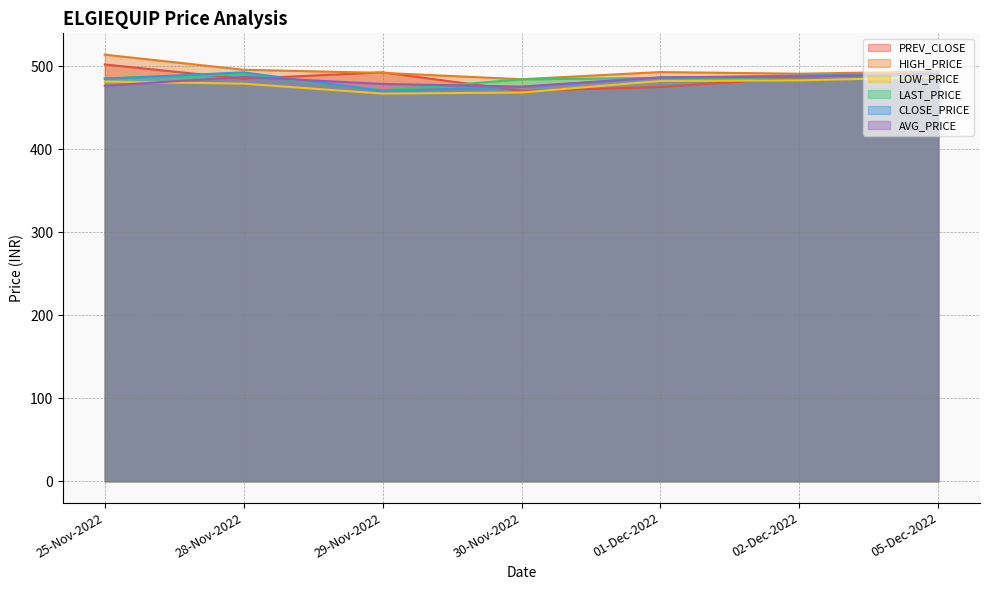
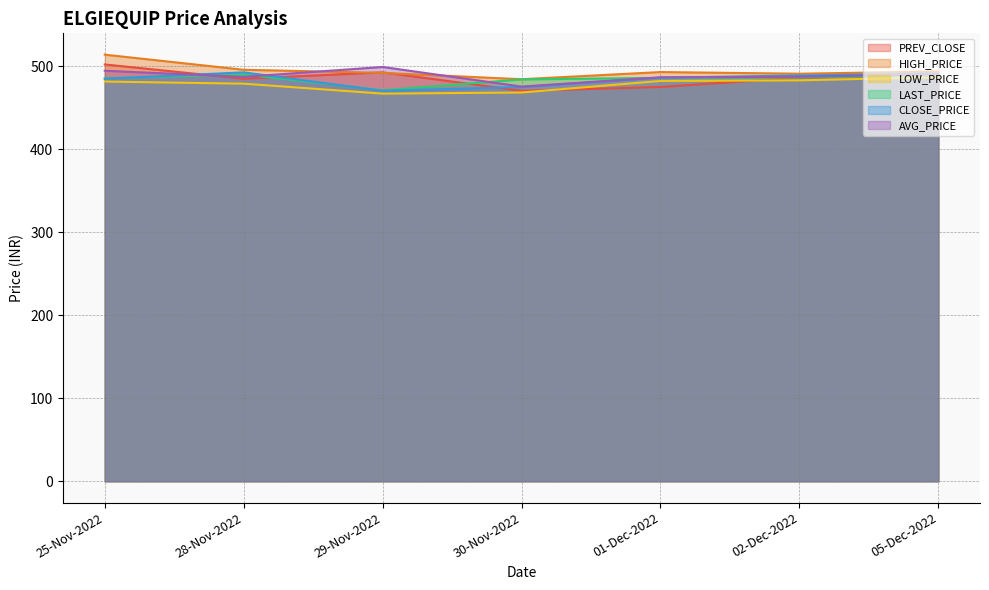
AVG_PRICE, 25-Nov-2022: 480 -> 490
AVG_PRICE, 29-Nov-2022: 480 -> 500
